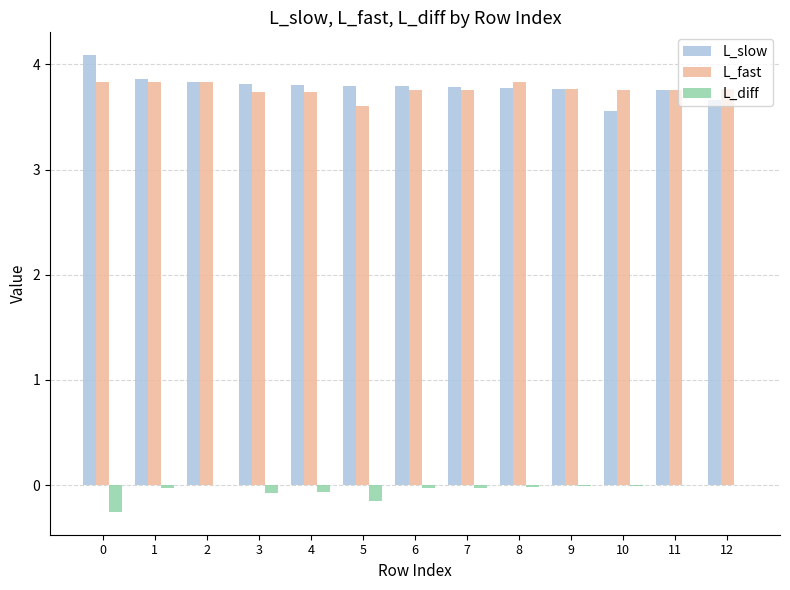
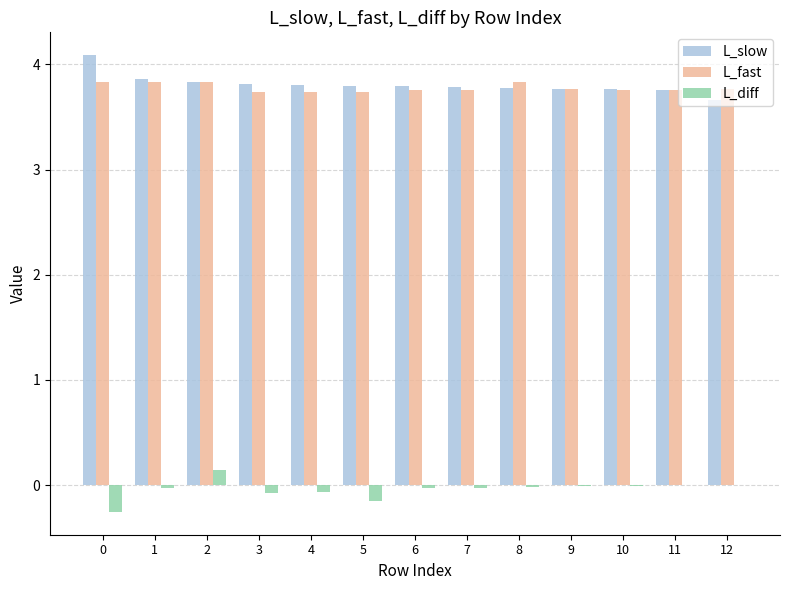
L_diff, 2: 0.00 -> 0.15
L_fast, 5: 3.60 -> 3.74
L_slow, 10: 3.55 -> 3.76
